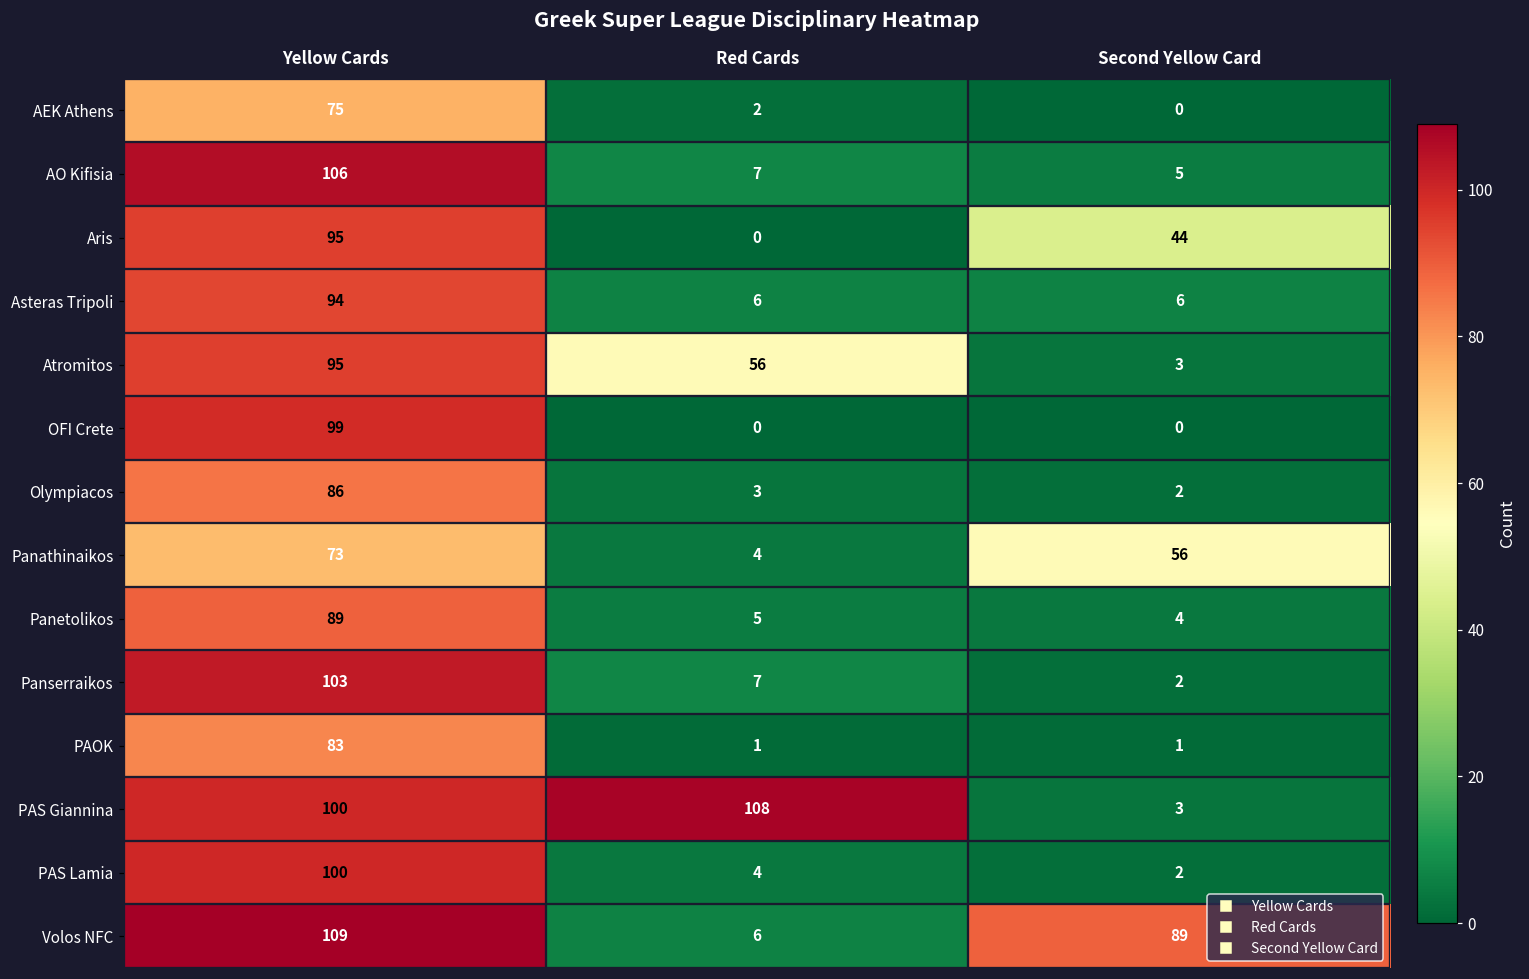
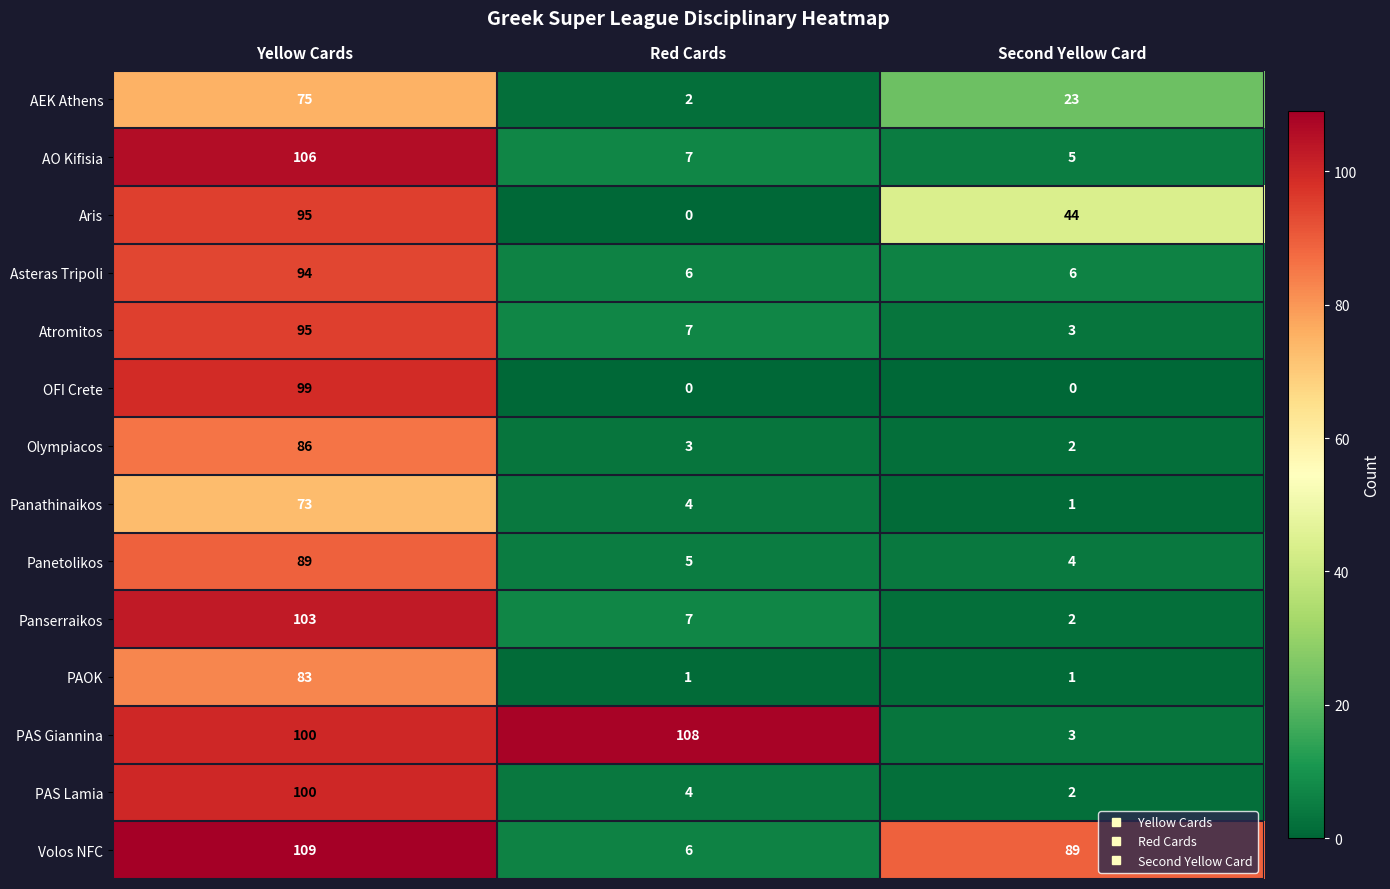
AEK Athens, Second Yellow Card: 0 -> 23
Atromitos, Red Cards: 56 -> 7
Panathinaikos, Second Yellow Card: 56 -> 1
